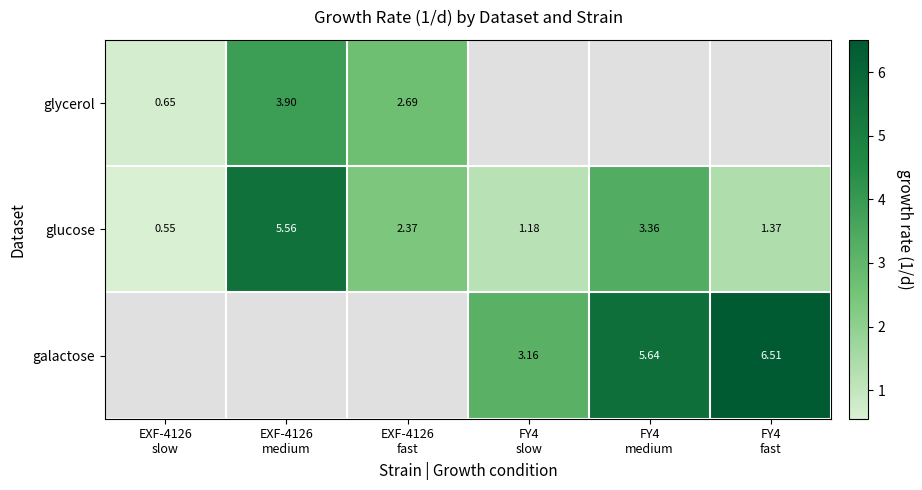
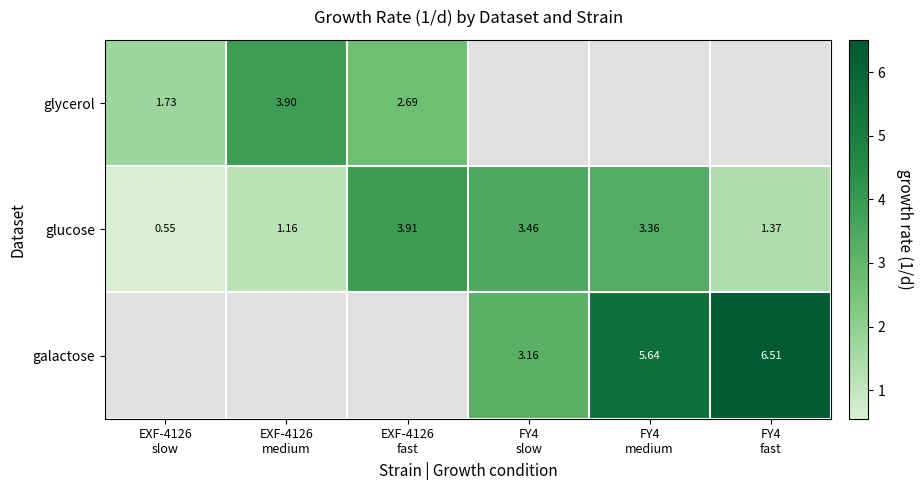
glycerol, EXF-4126 slow: 0.65 -> 1.73
glucose, EXF-4126 medium: 5.56 -> 1.16
glucose, EXF-4126 fast: 2.37 -> 3.91
glucose, FY4 slow: 1.18 -> 3.46
